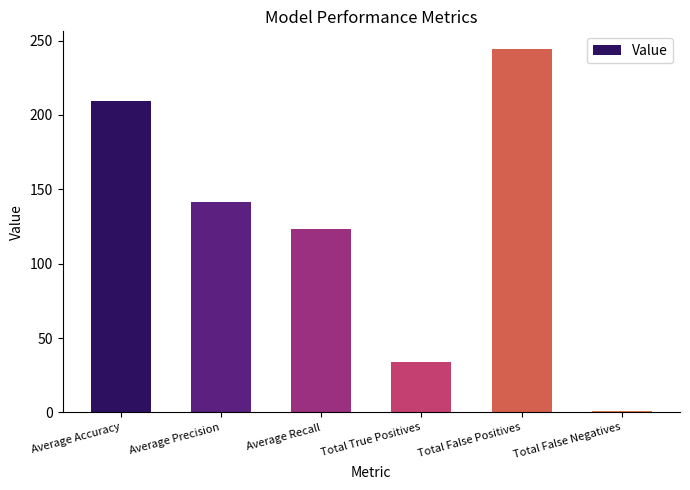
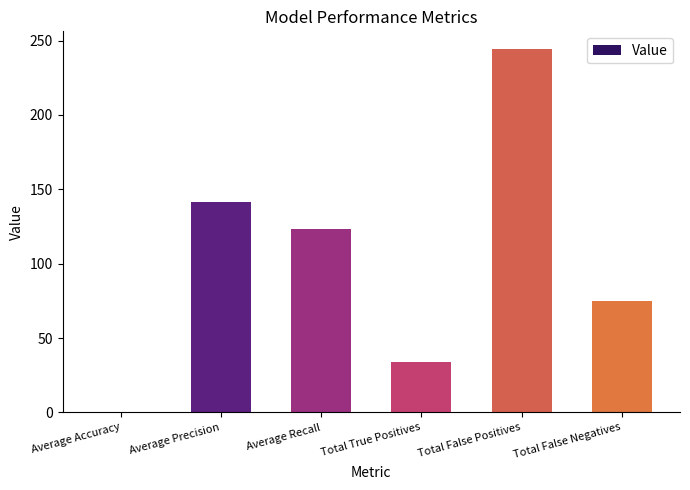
Average Accuracy: 210 -> 0
Total False Negatives: 1 -> 75
